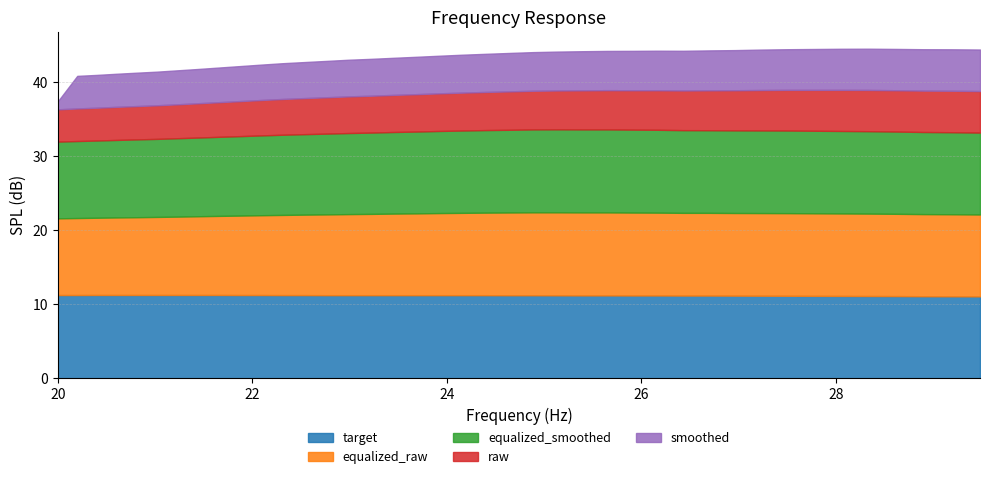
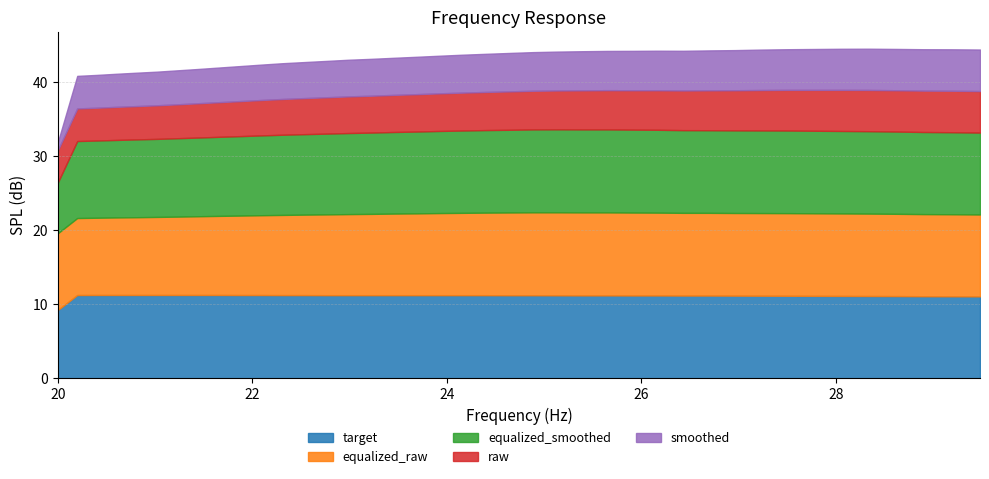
target, 20: 11 -> 9
equalized_smoothed, 20: 10 -> 7
